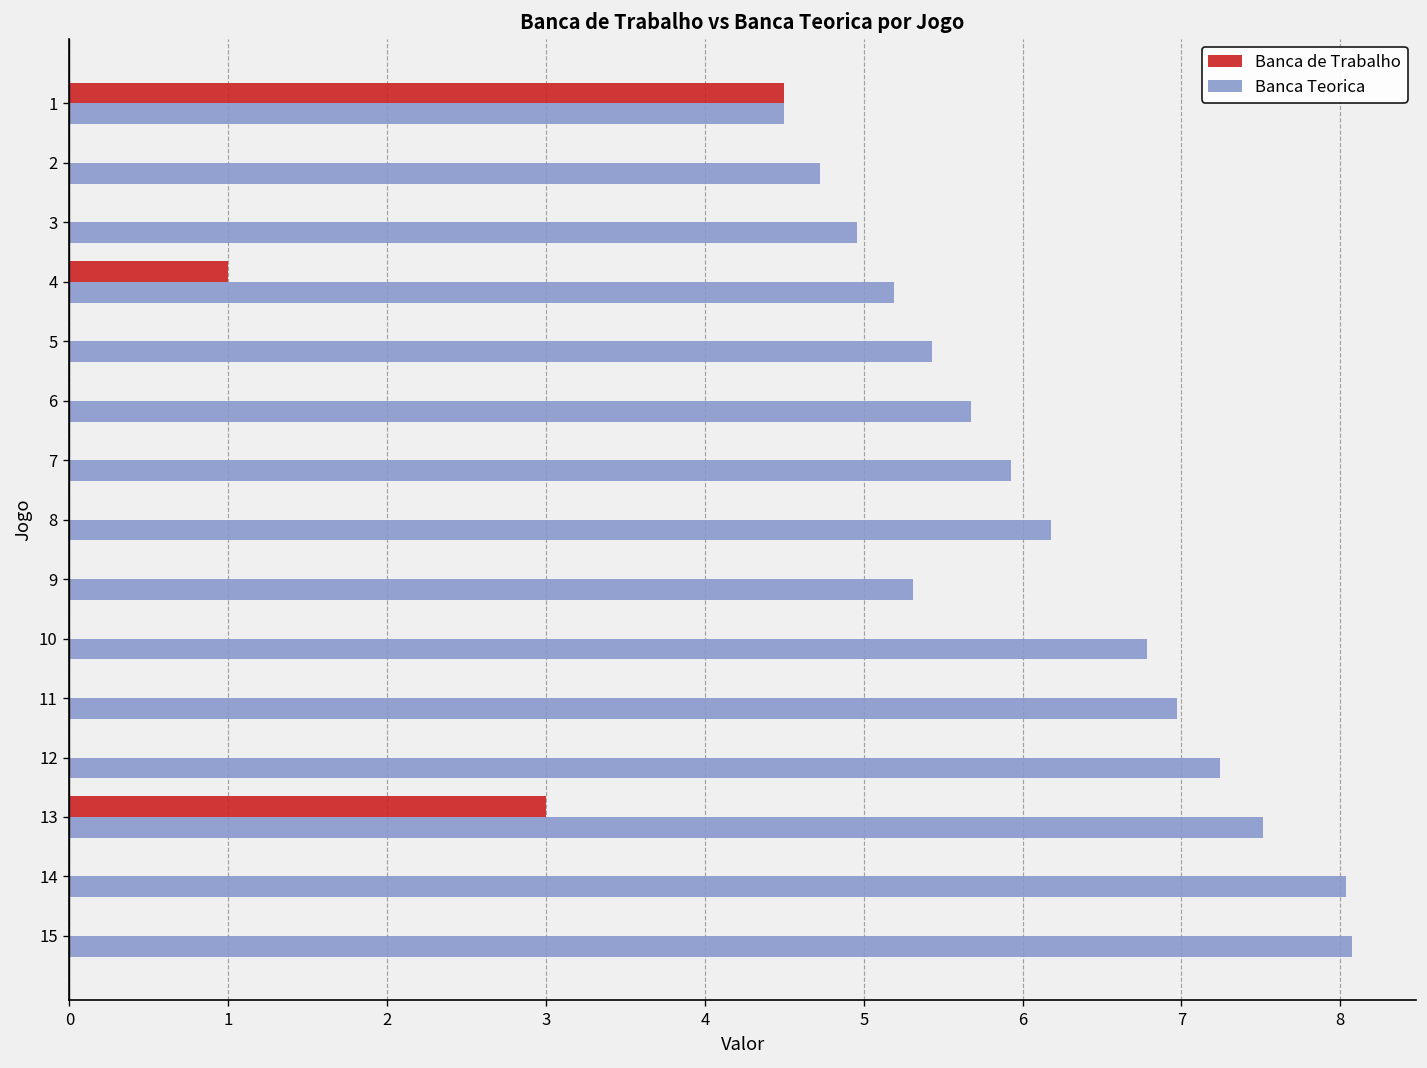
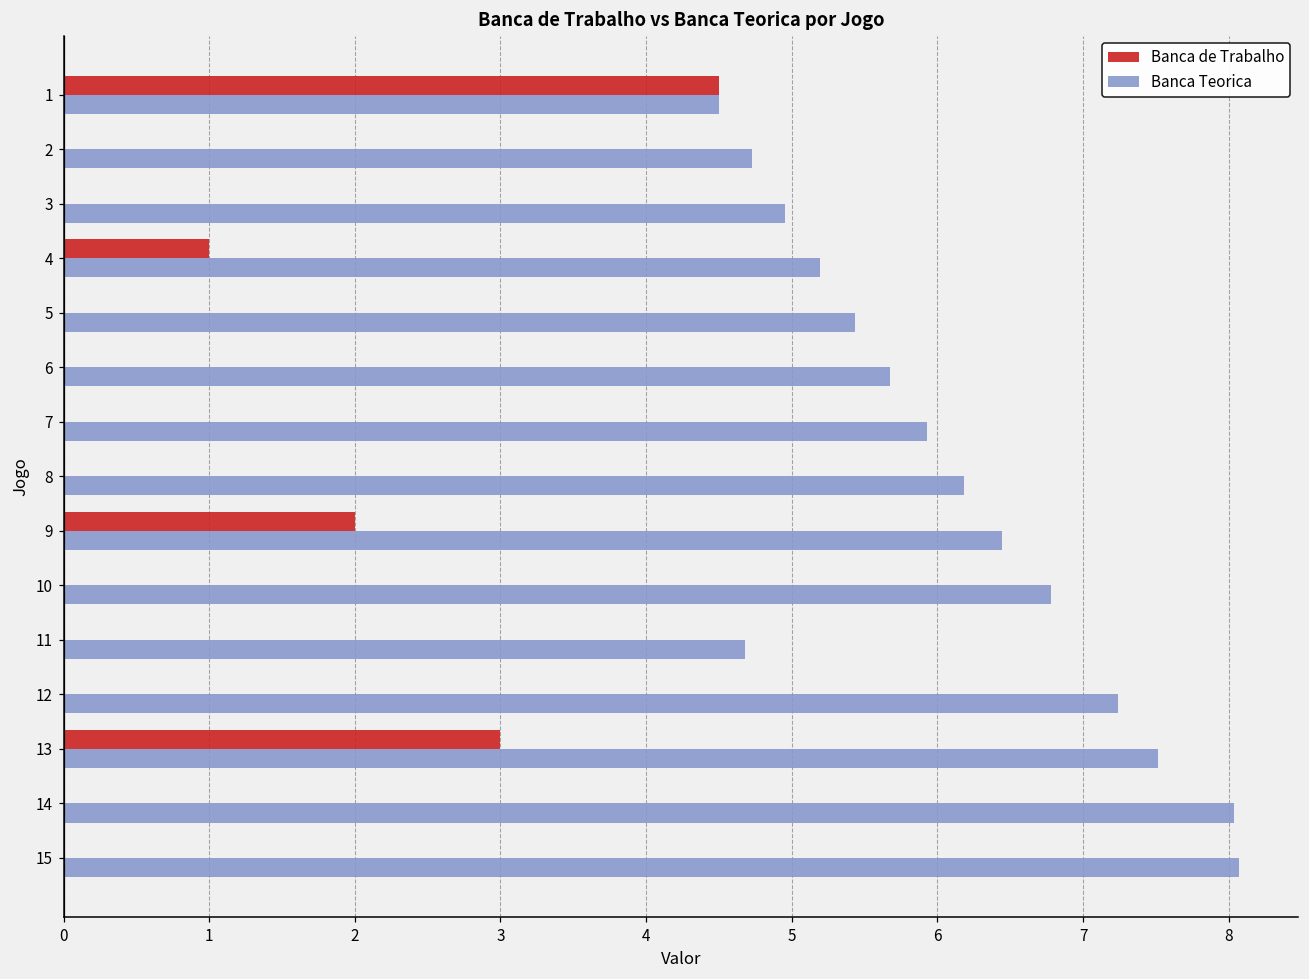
Banca de Trabalho, 9: 0 -> 2
Banca Teorica, 9: 5.31 -> 6.44
Banca Teorica, 11: 6.97 -> 4.68
